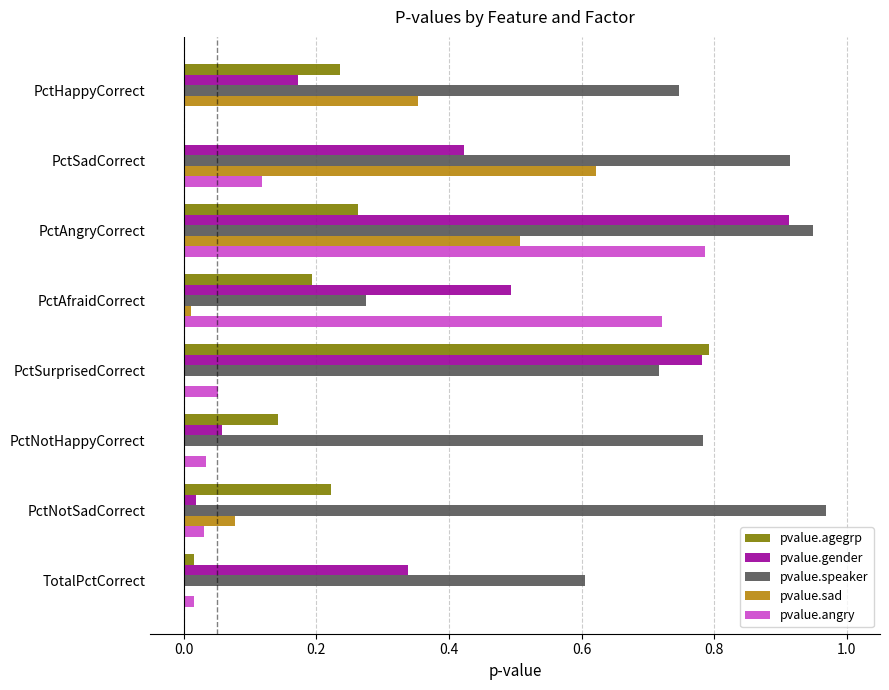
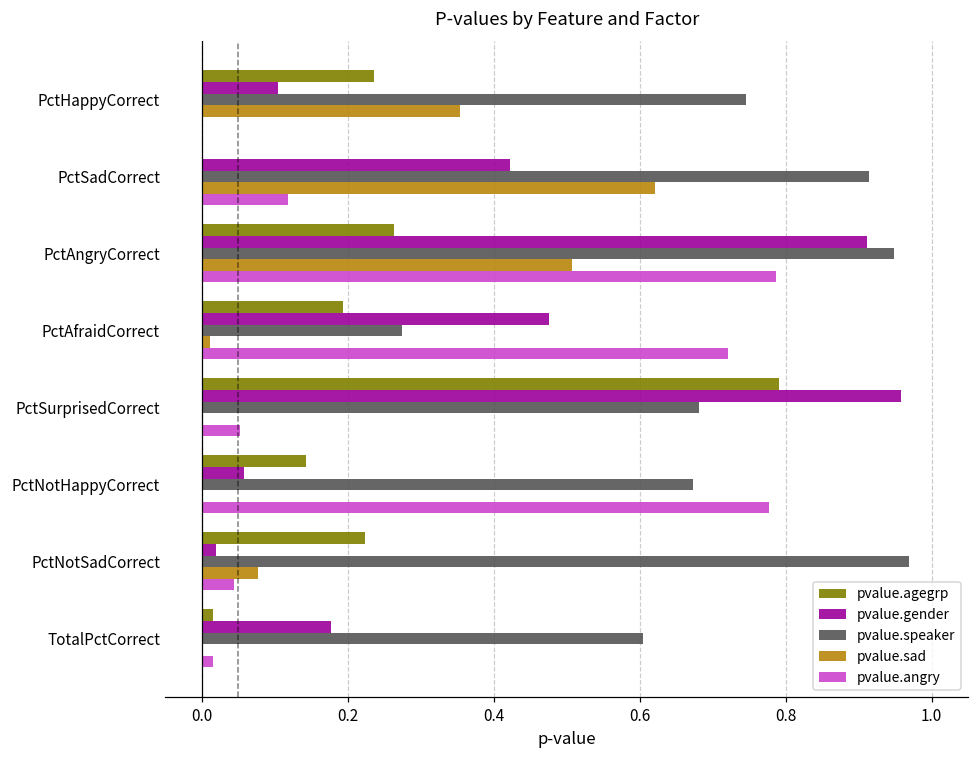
pvalue.gender, PctHappyCorrect: 0.17 -> 0.10
pvalue.gender, PctAfraidCorrect: 0.49 -> 0.48
pvalue.gender, PctSurprisedCorrect: 0.78 -> 0.96
pvalue.speaker, PctSurprisedCorrect: 0.72 -> 0.68
pvalue.speaker, PctNotHappyCorrect: 0.78 -> 0.67
pvalue.angry, PctNotHappyCorrect: 0.03 -> 0.78
pvalue.angry, PctNotSadCorrect: 0.03 -> 0.04
pvalue.gender, TotalPctCorrect: 0.34 -> 0.18
